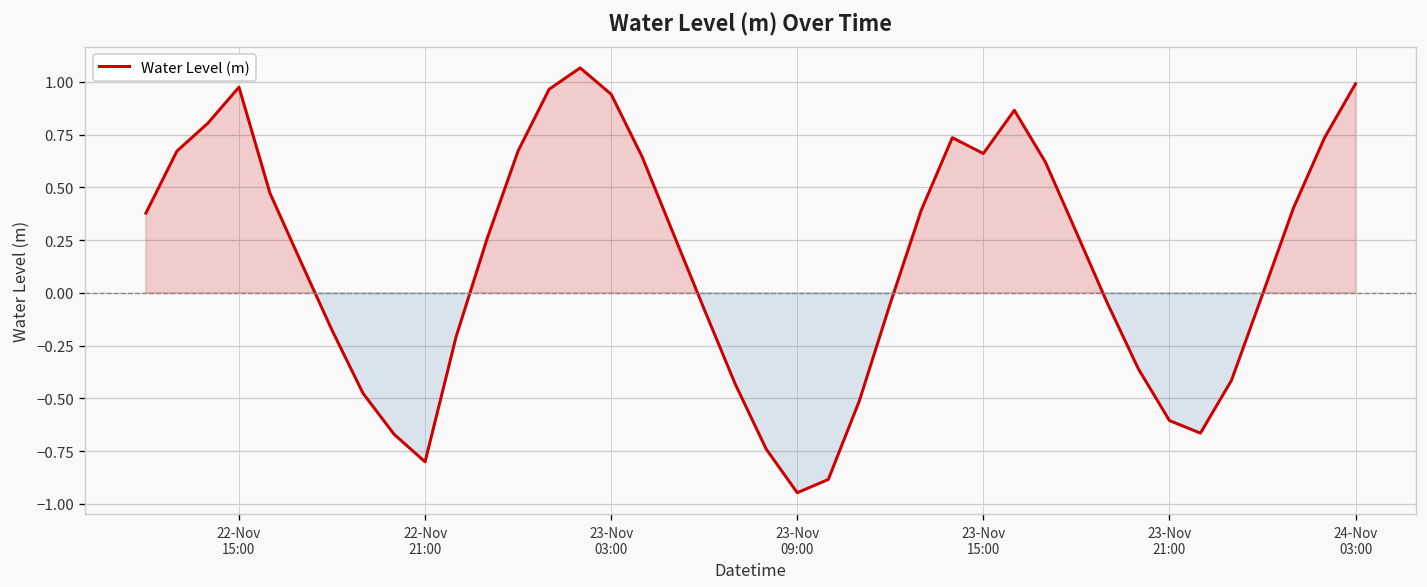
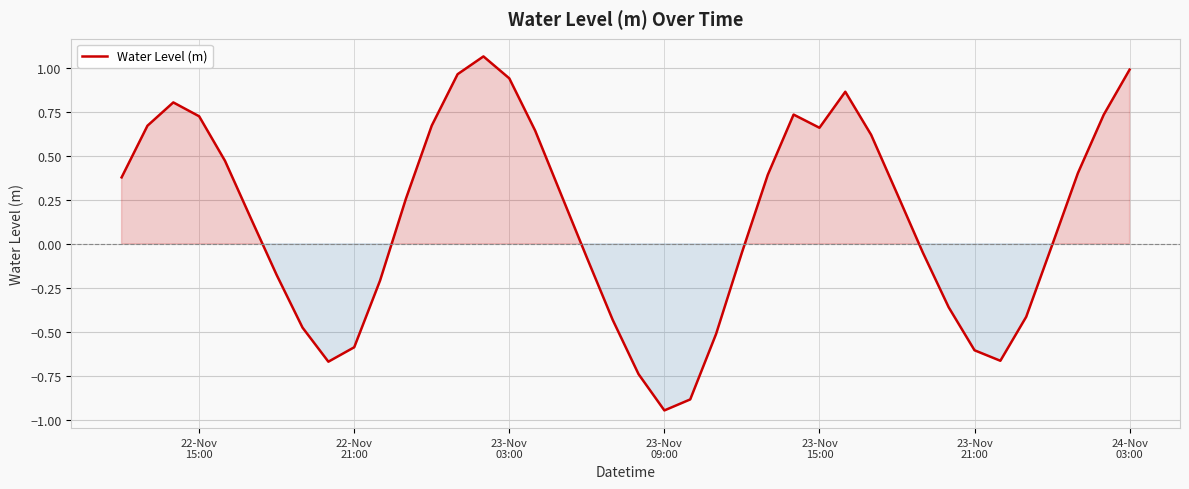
22-Nov 15:00: 0.97 -> 0.73
22-Nov 21:00: -0.80 -> -0.59
